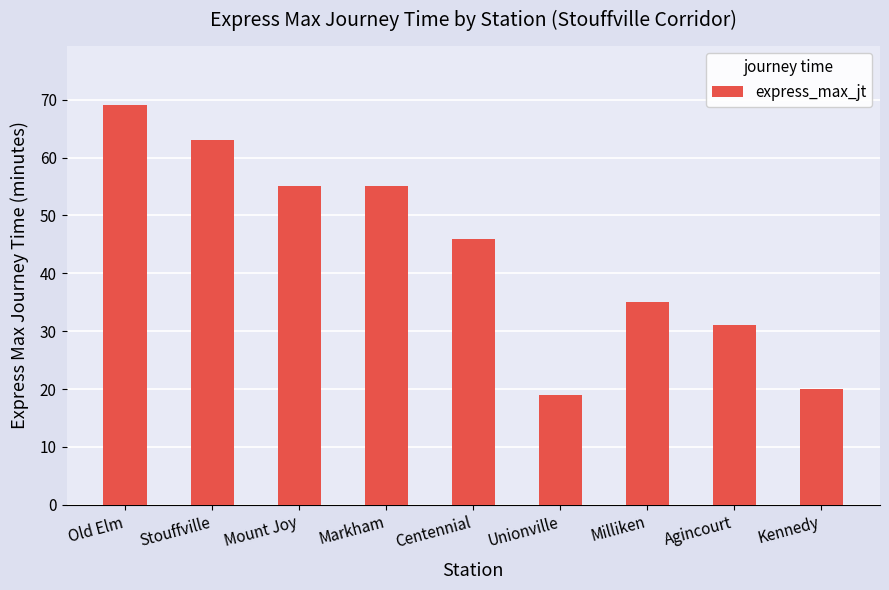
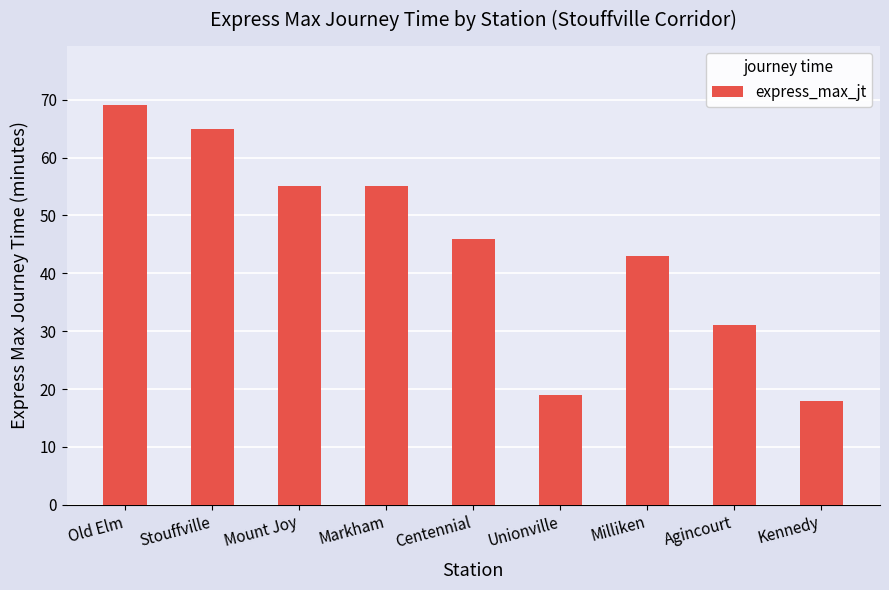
Stouffville: 63 -> 65
Milliken: 35 -> 43
Kennedy: 20 -> 18
